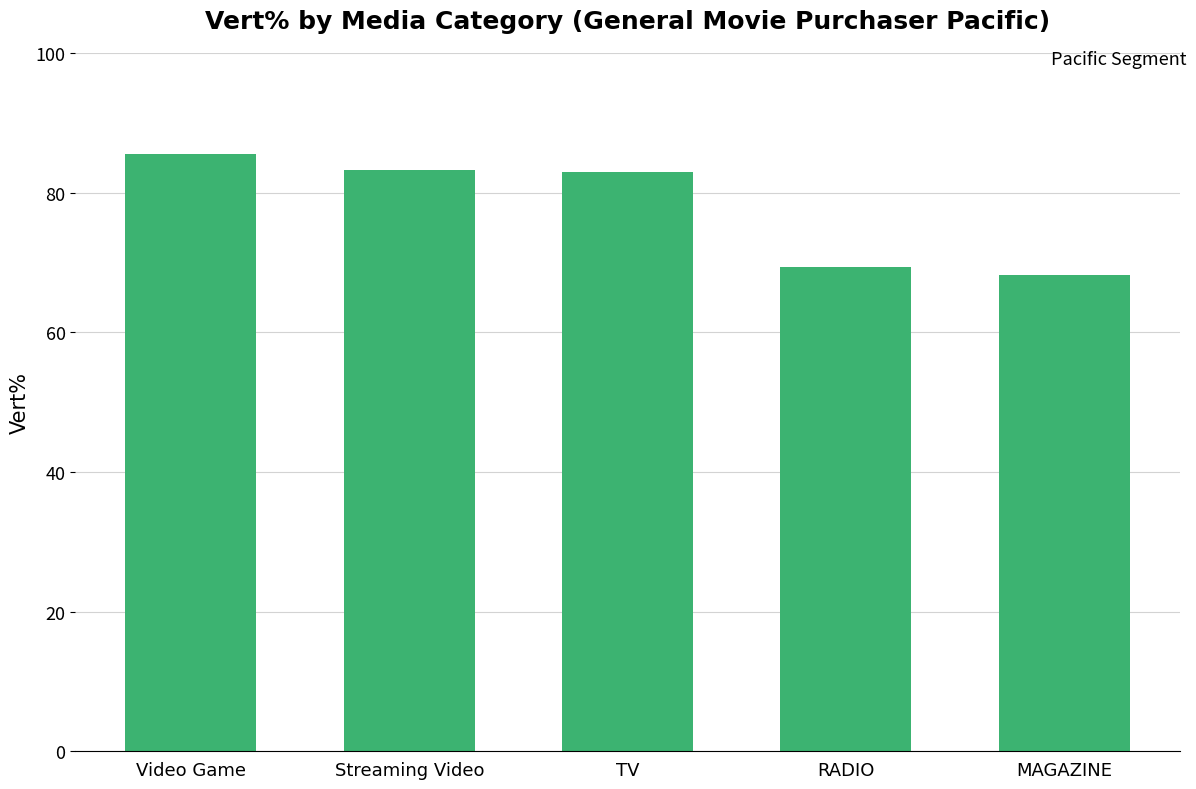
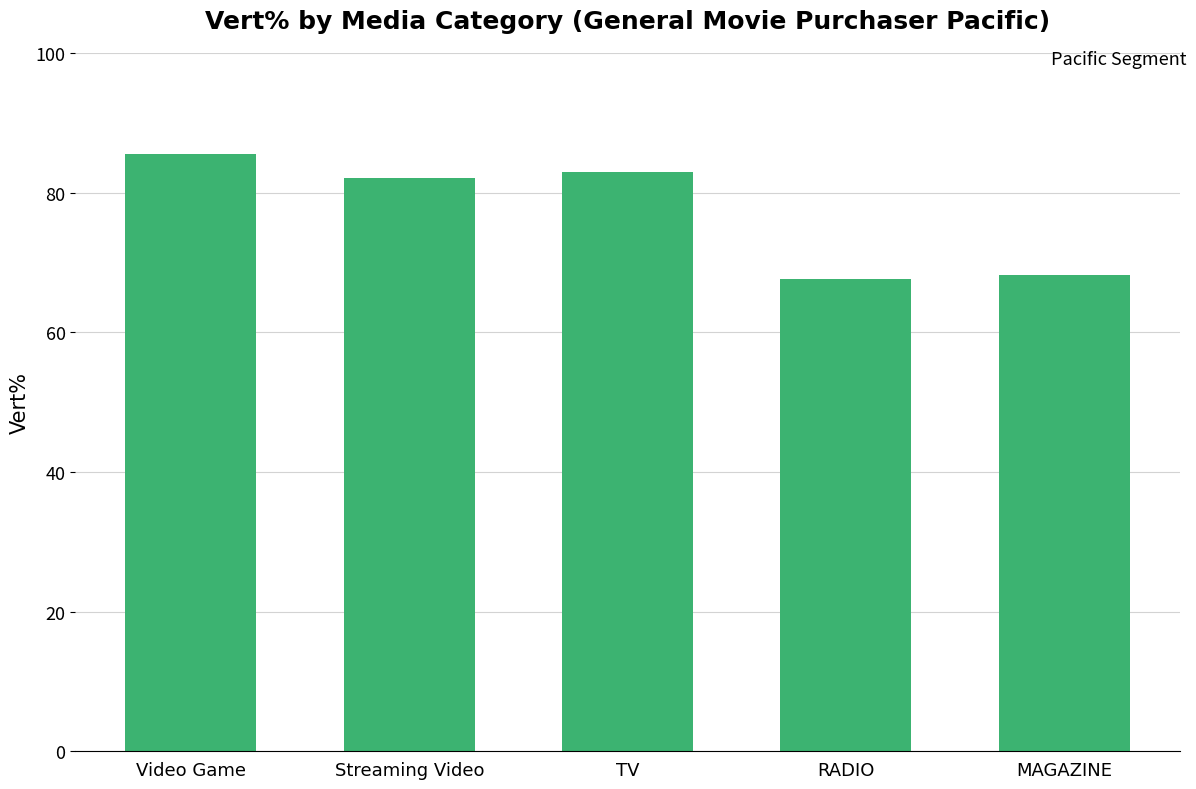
Streaming Video: 83 -> 82
RADIO: 69 -> 68
